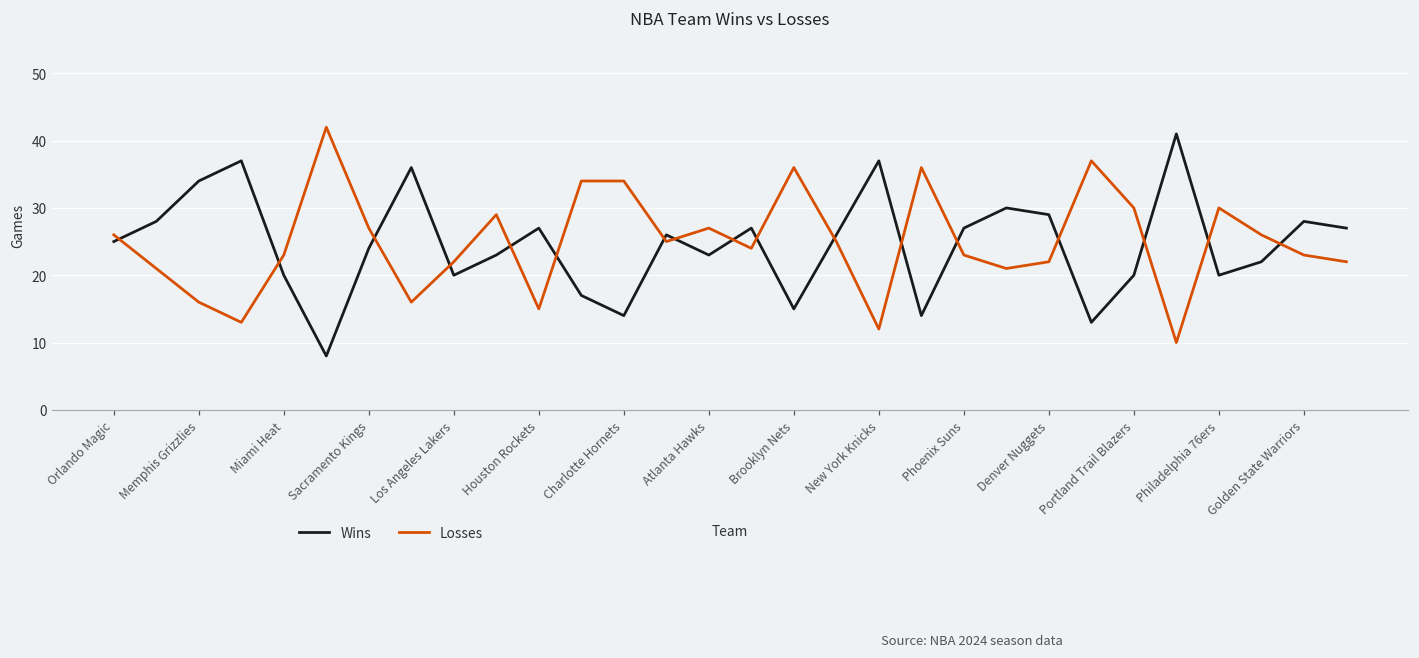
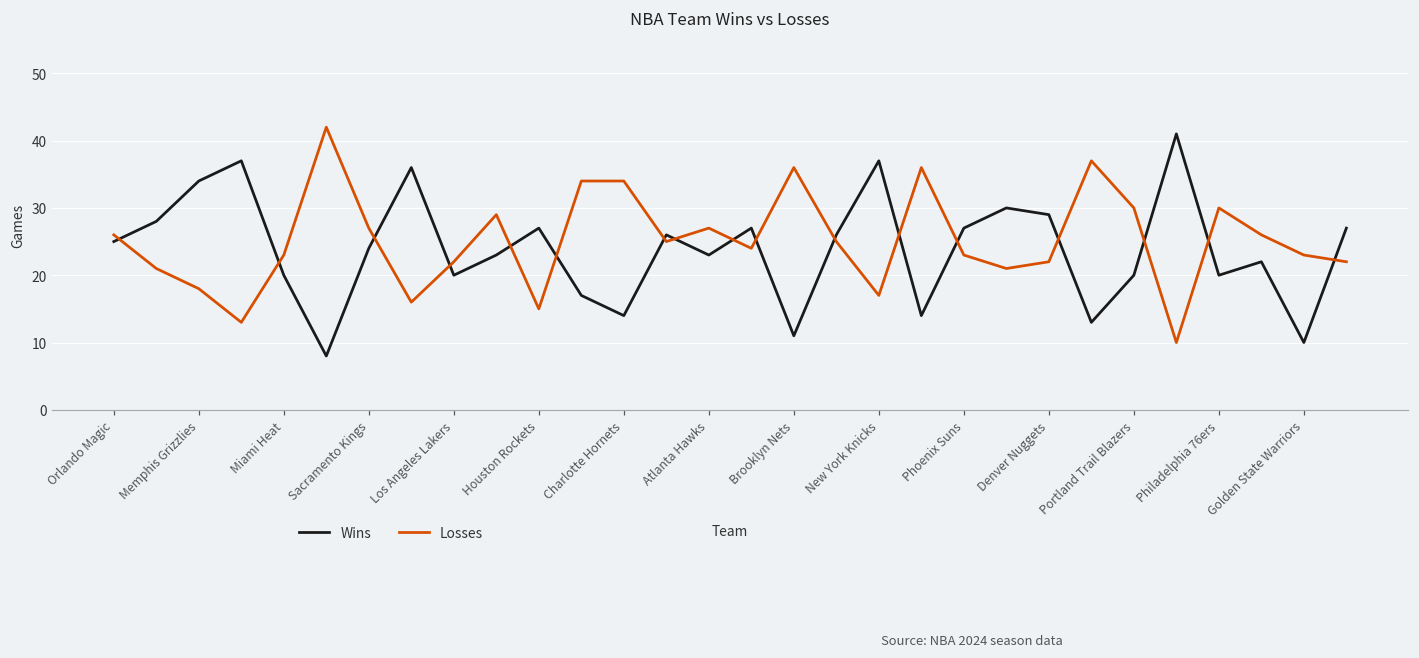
Losses, Memphis Grizzlies: 16 -> 18
Wins, Brooklyn Nets: 15 -> 11
Losses, New York Knicks: 12 -> 17
Wins, Golden State Warriors: 28 -> 10
